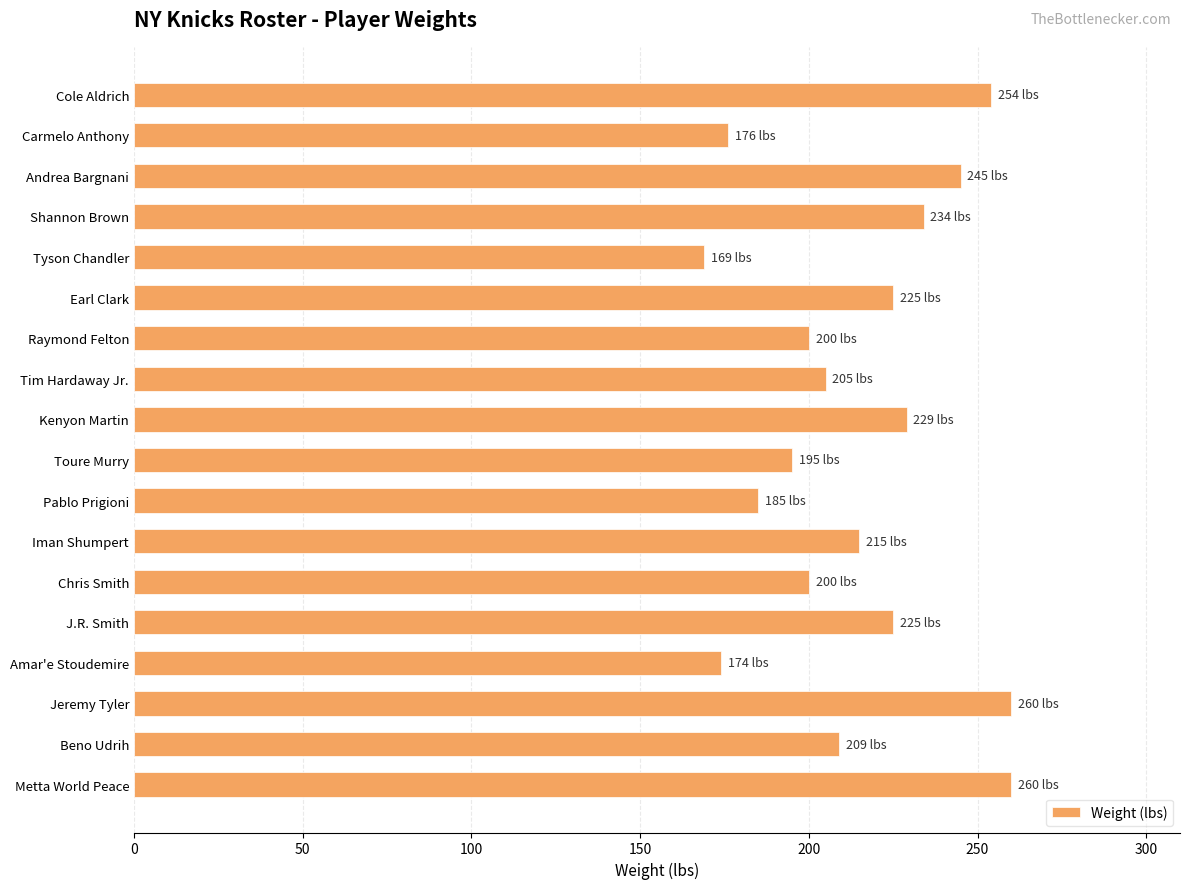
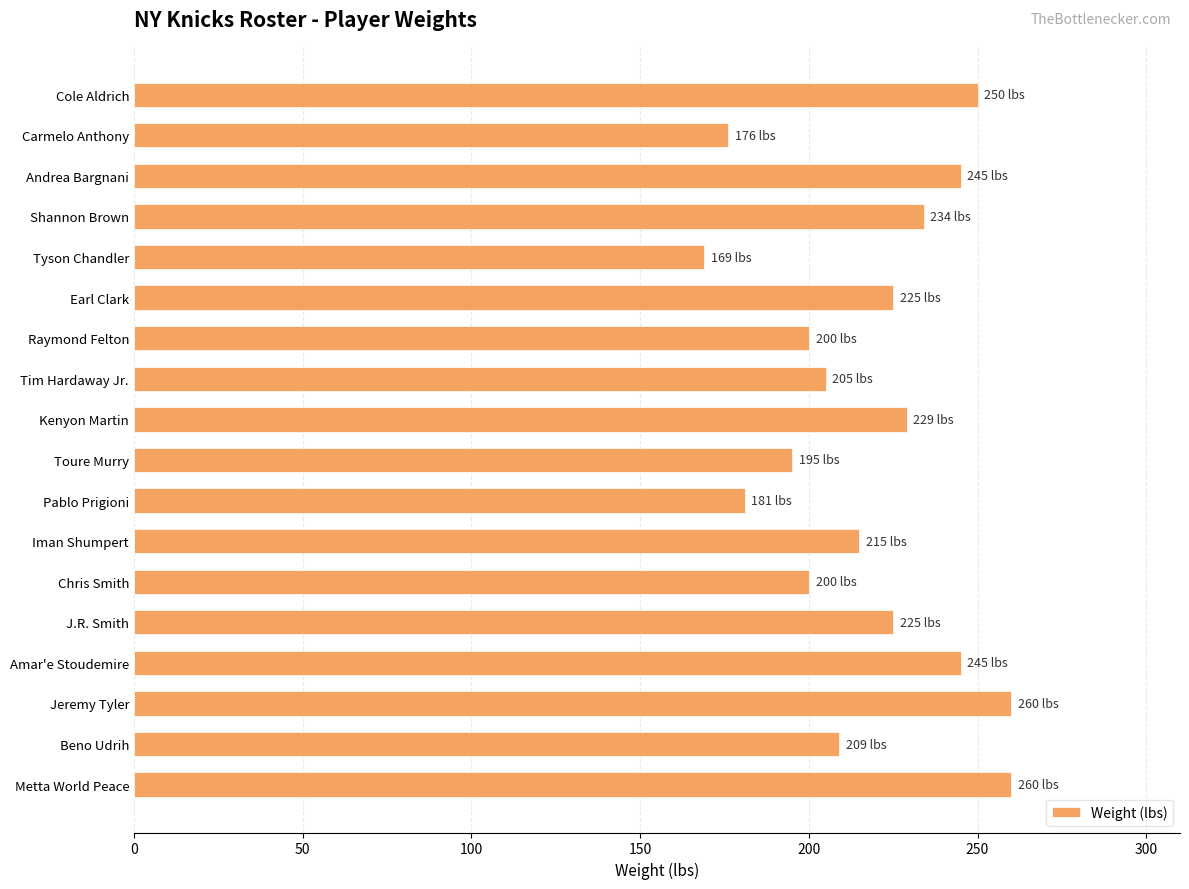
Cole Aldrich: 254 -> 250
Pablo Prigioni: 185 -> 181
Amar'e Stoudemire: 174 -> 245
